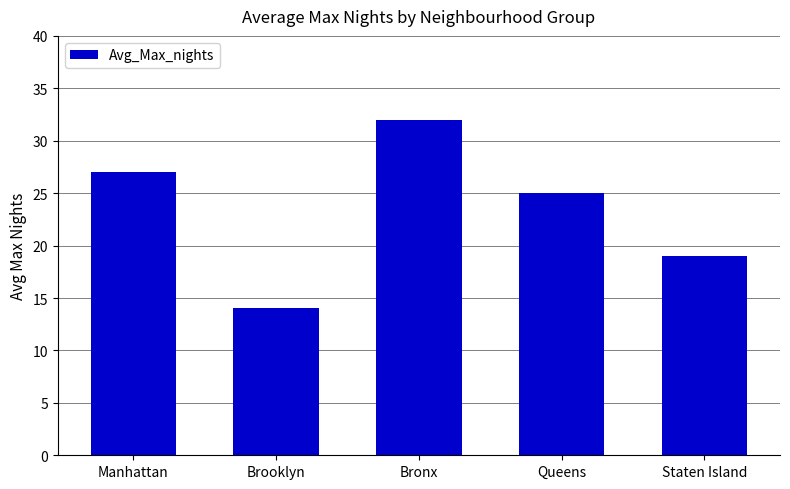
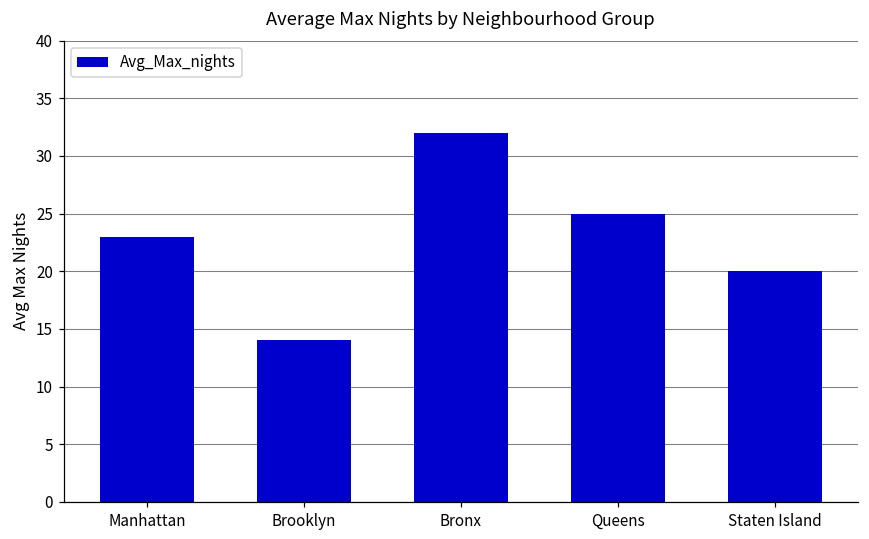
Manhattan: 27 -> 23
Staten Island: 19 -> 20
